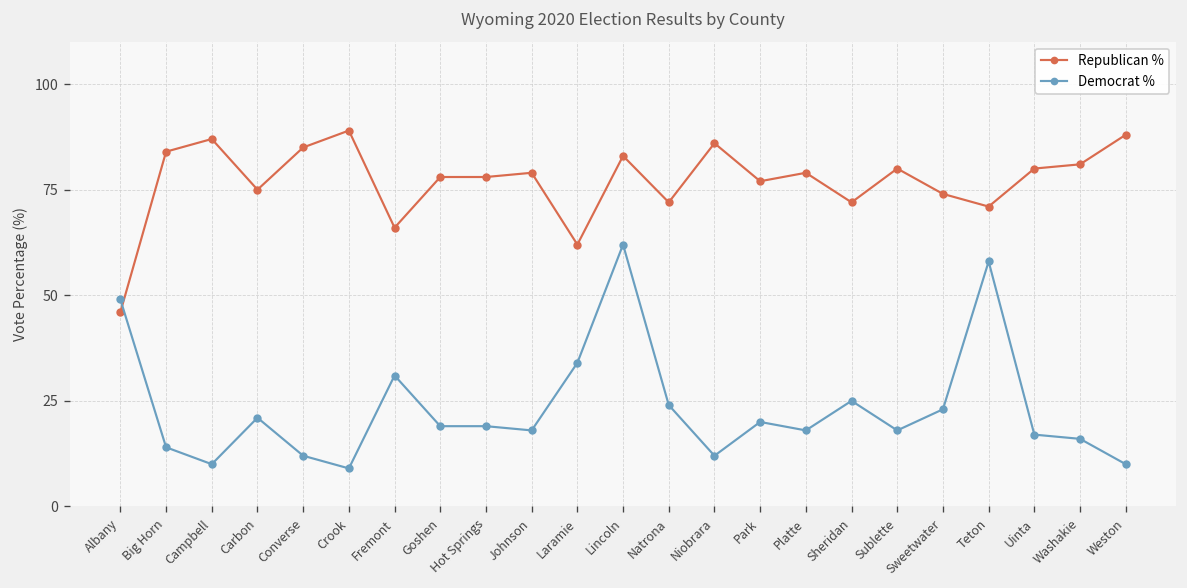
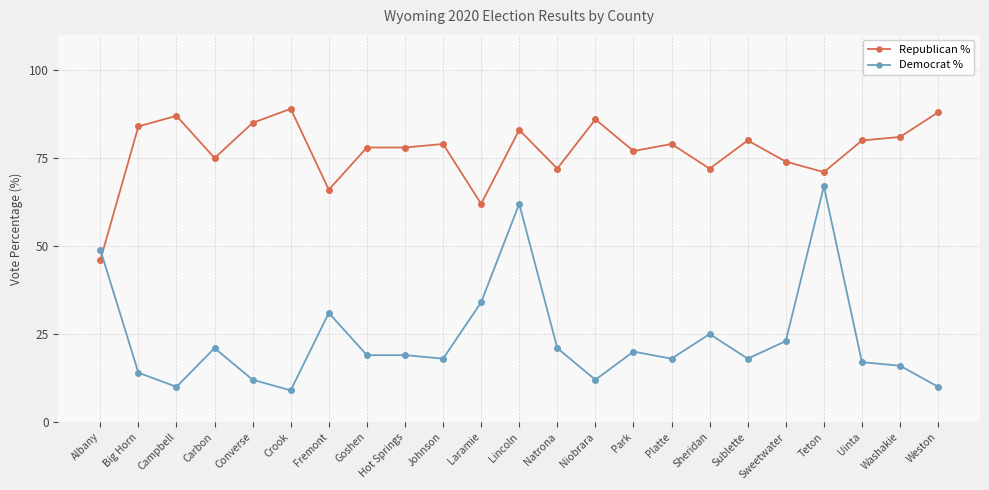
Democrat %, Natrona: 24 -> 21
Democrat %, Teton: 58 -> 67
